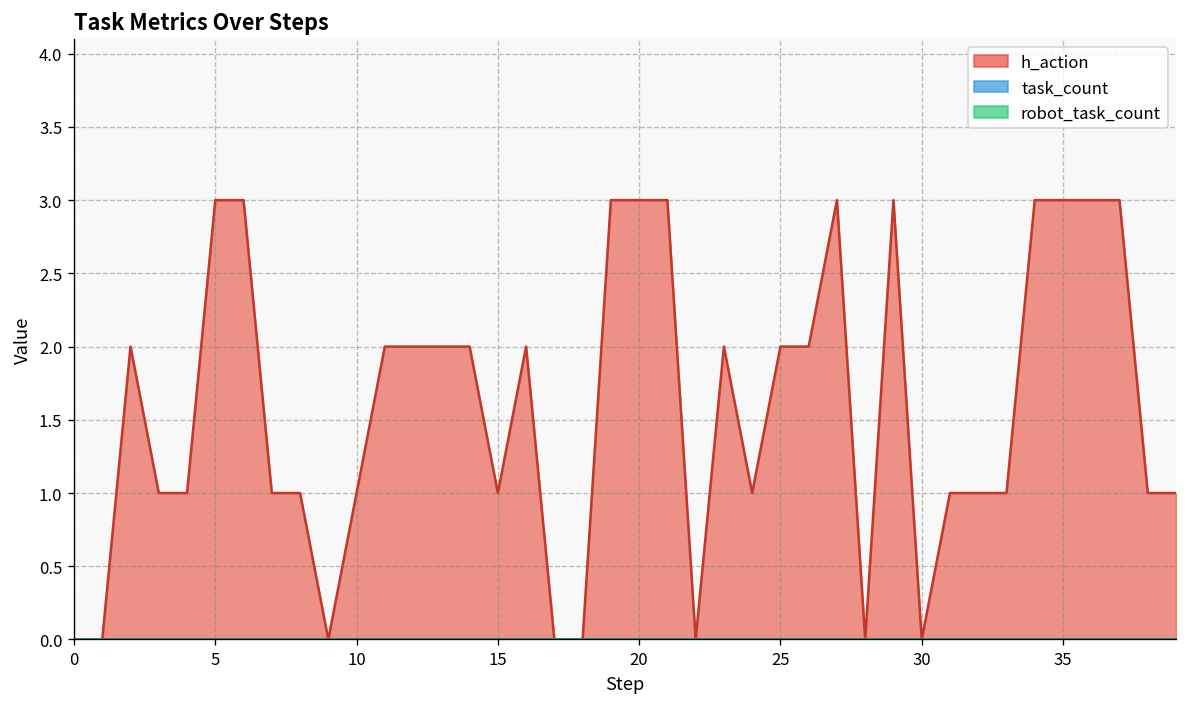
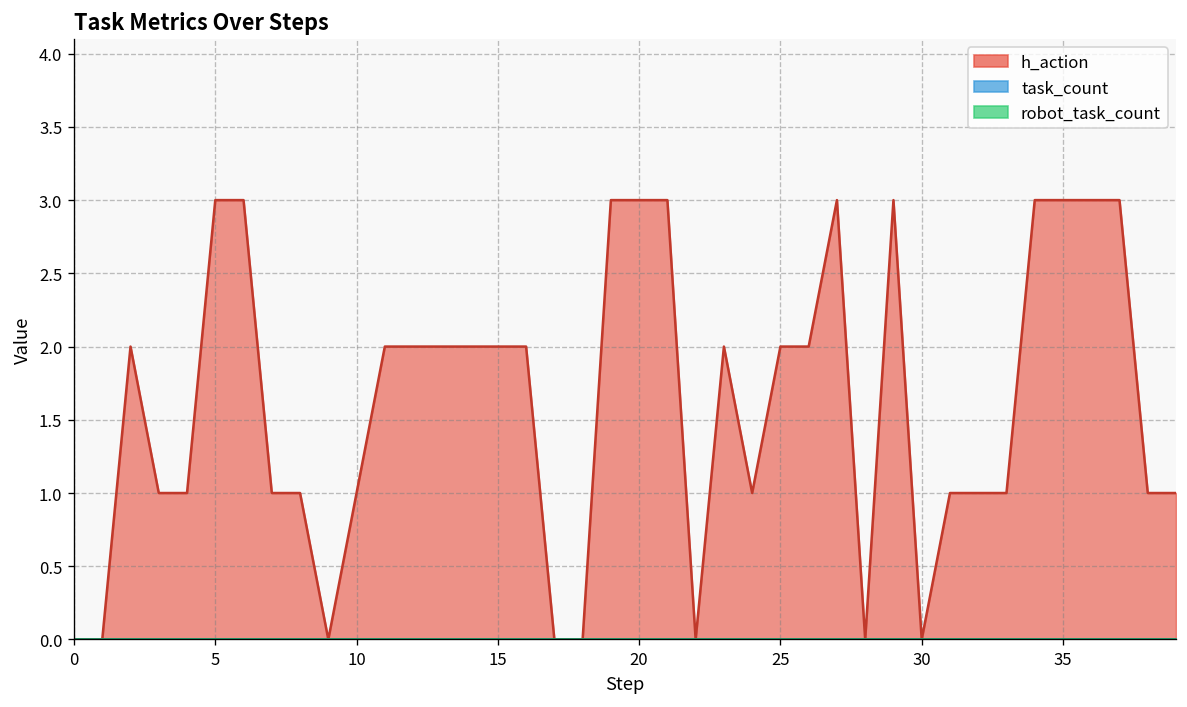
h_action, 15: 1 -> 2
